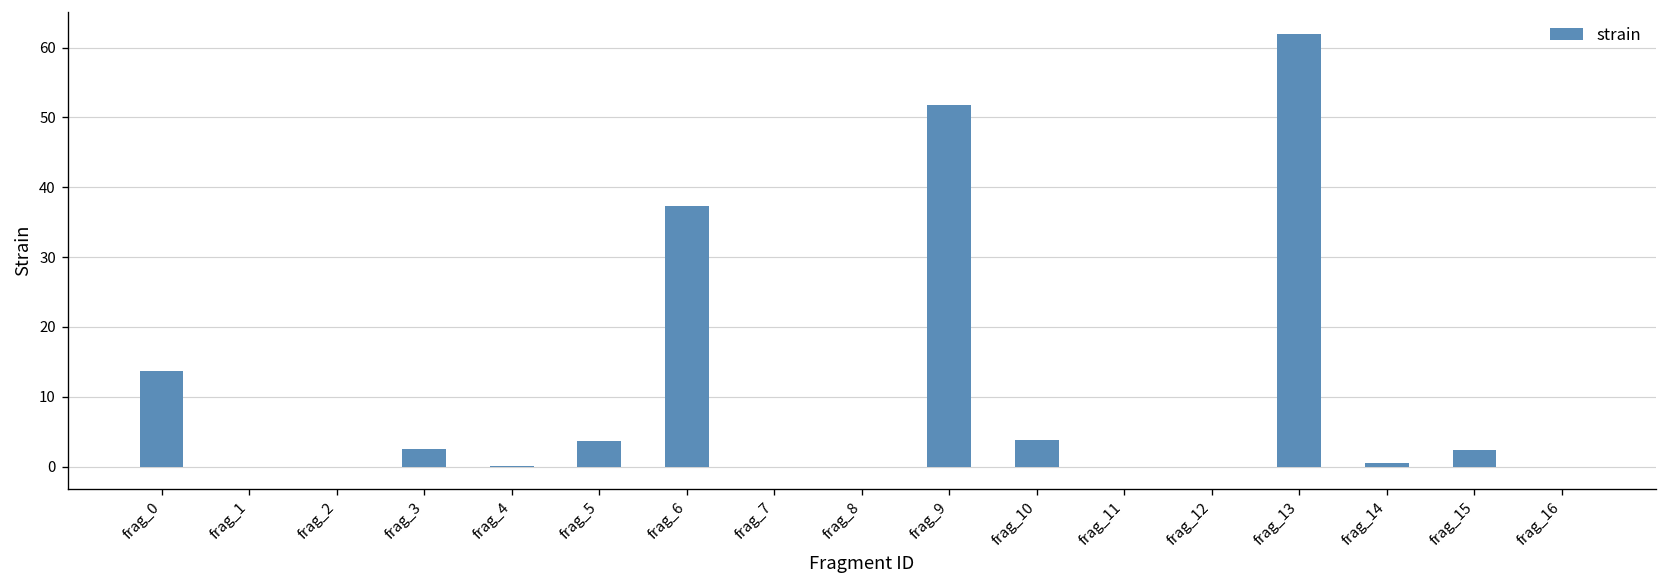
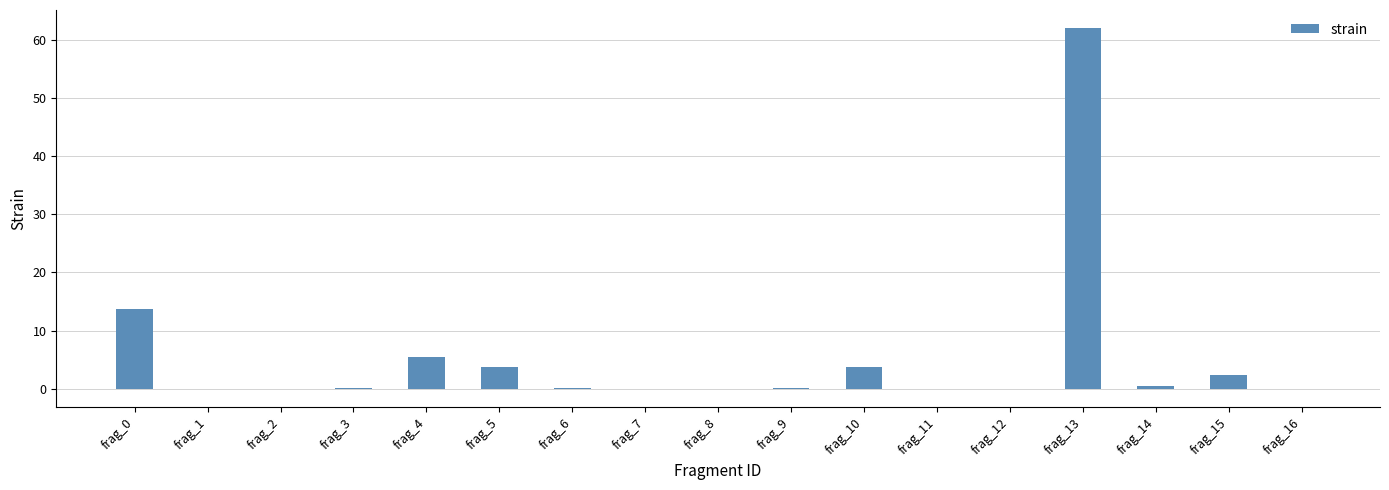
frag_3: 3 -> 0
frag_4: 0 -> 5
frag_6: 37 -> 0
frag_9: 52 -> 0
